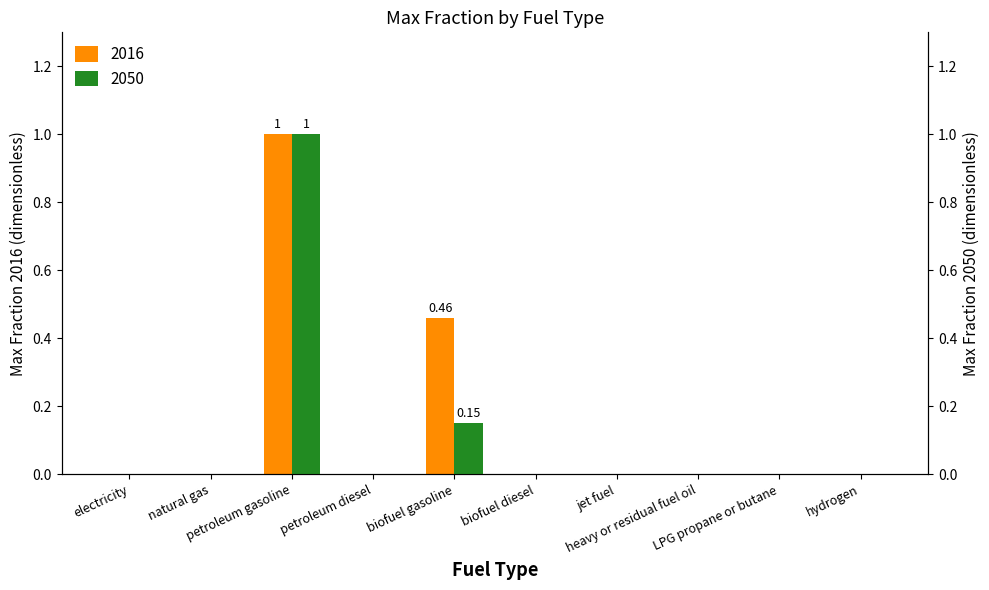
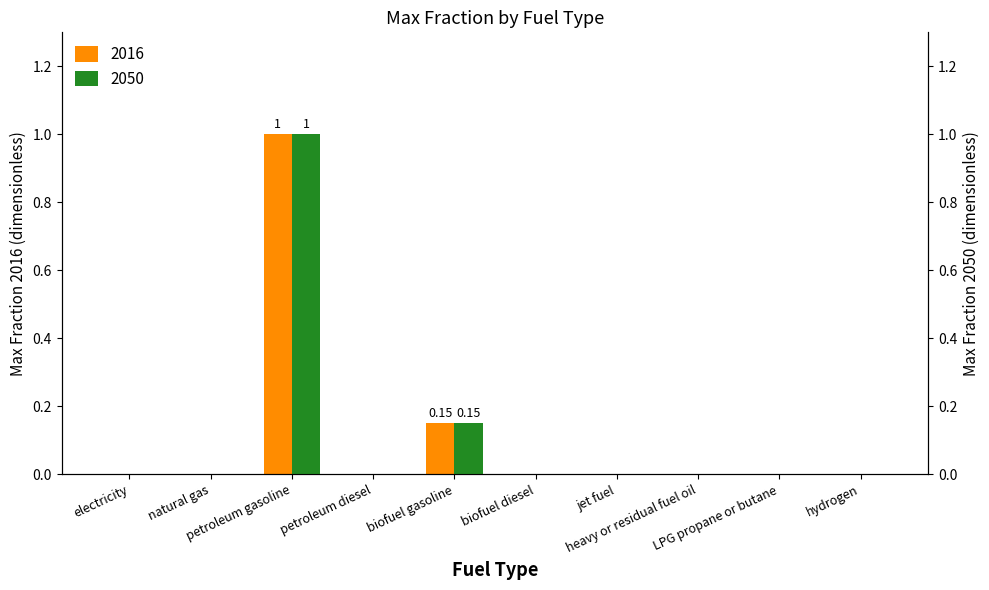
2016, biofuel gasoline: 0.46 -> 0.15
